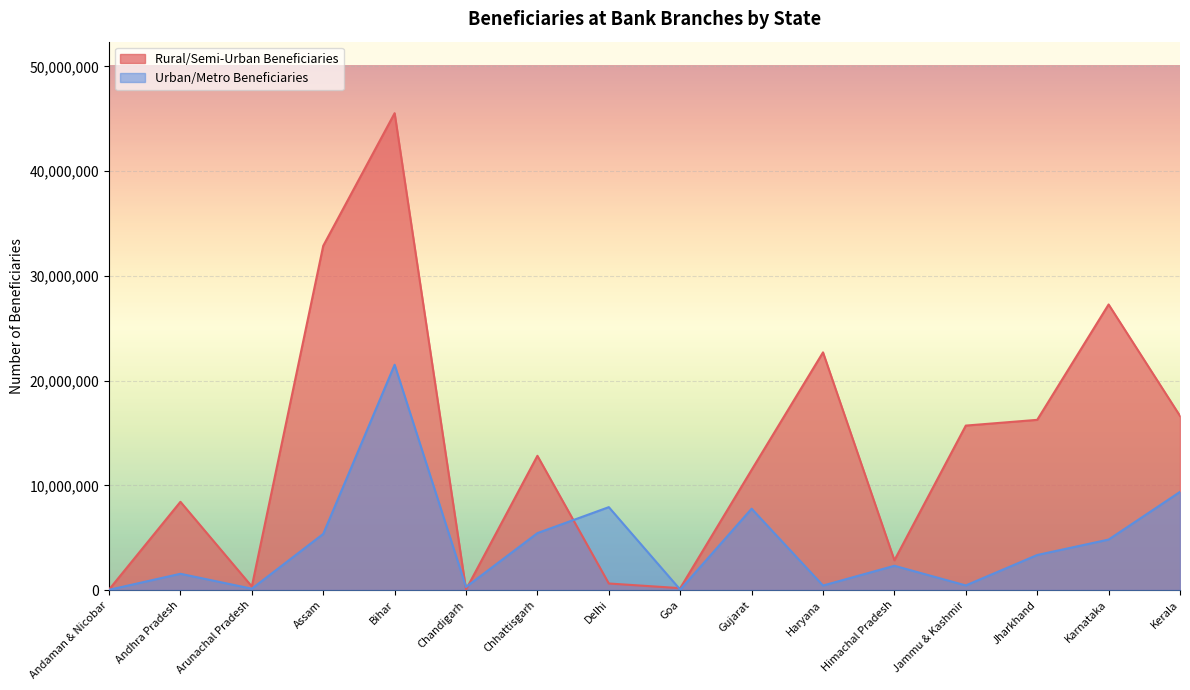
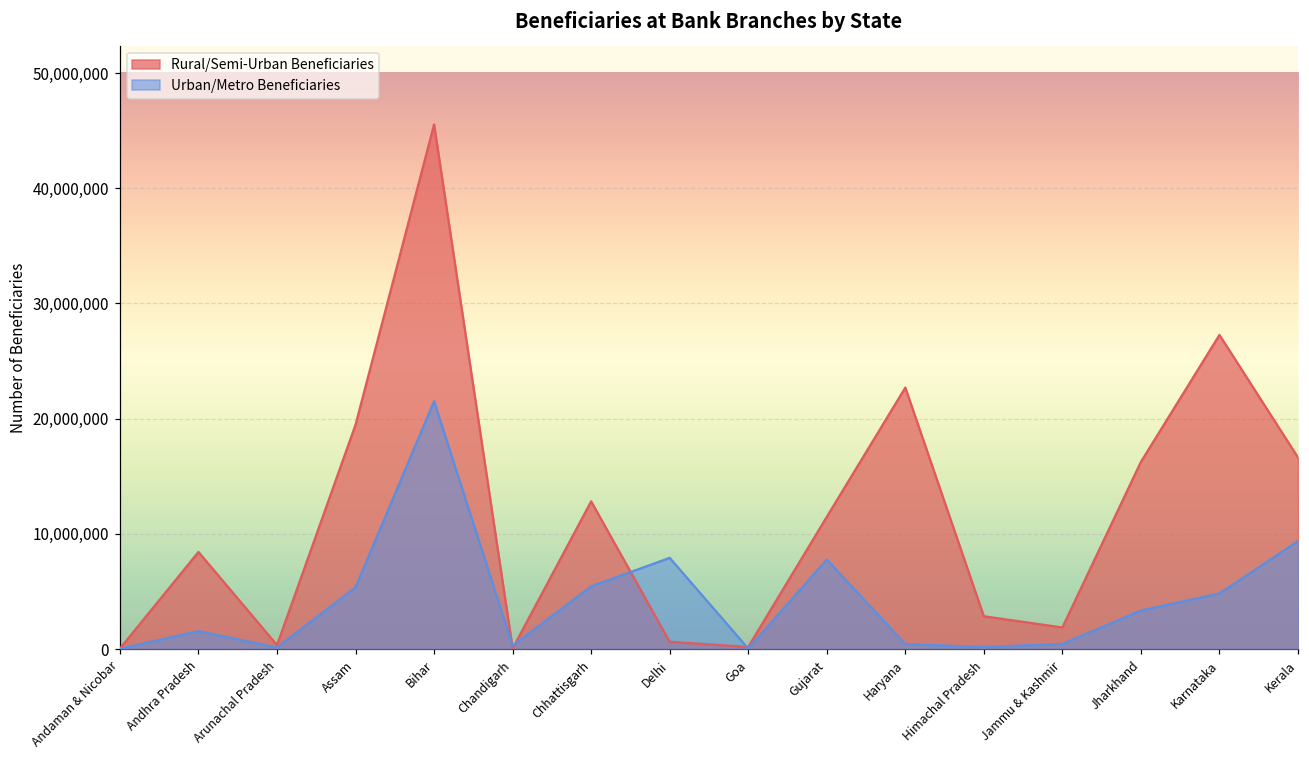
Rural/Semi-Urban Beneficiaries, Assam: 32,900,000 -> 19,500,000
Urban/Metro Beneficiaries, Himachal Pradesh: 2,300,000 -> 200,000
Rural/Semi-Urban Beneficiaries, Jammu & Kashmir: 15,700,000 -> 1,900,000
